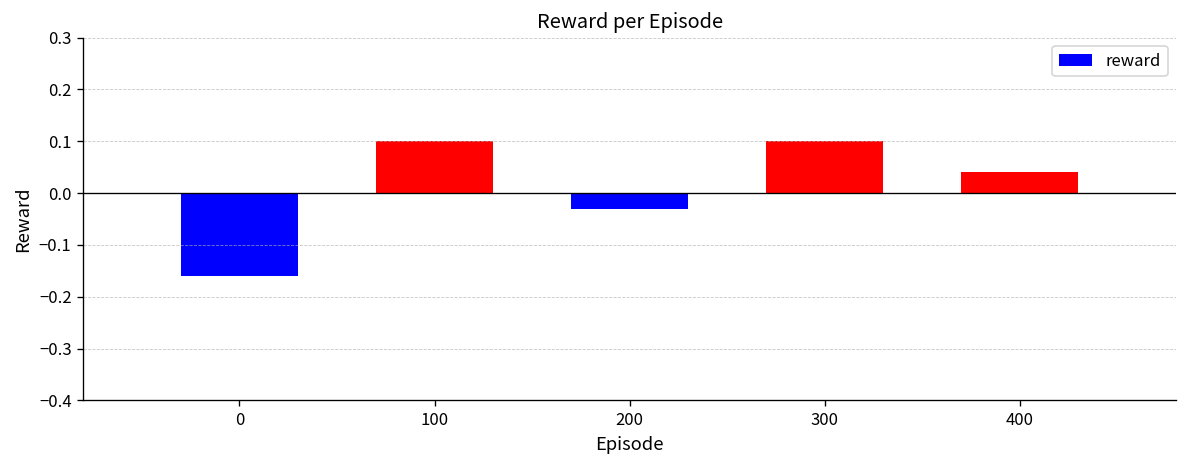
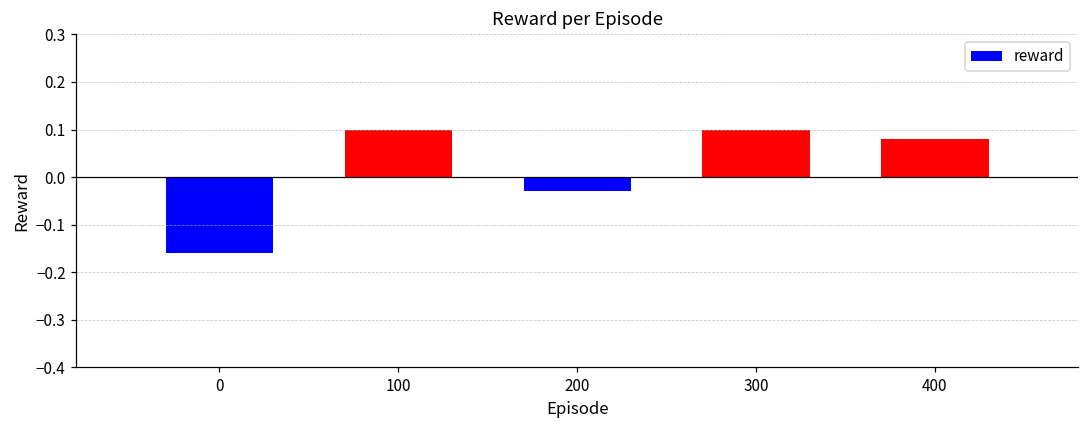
400: 0.04 -> 0.08
